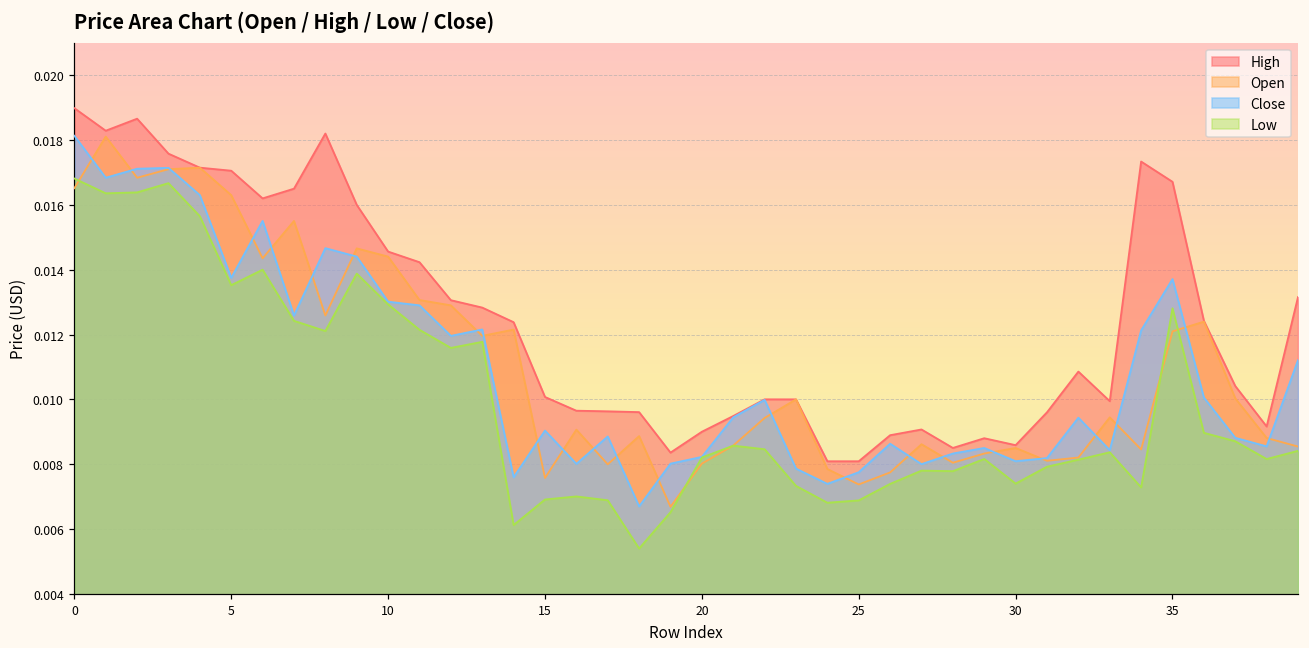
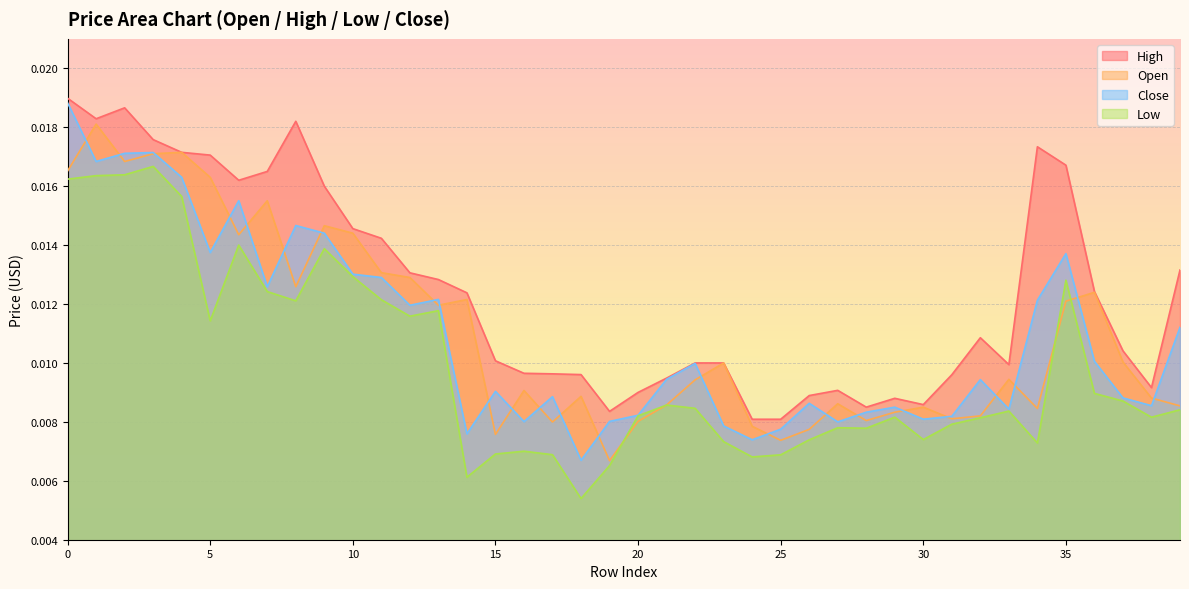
Close, 0: 0.0181 -> 0.0188
Low, 0: 0.0168 -> 0.0162
Low, 5: 0.0135 -> 0.0114
